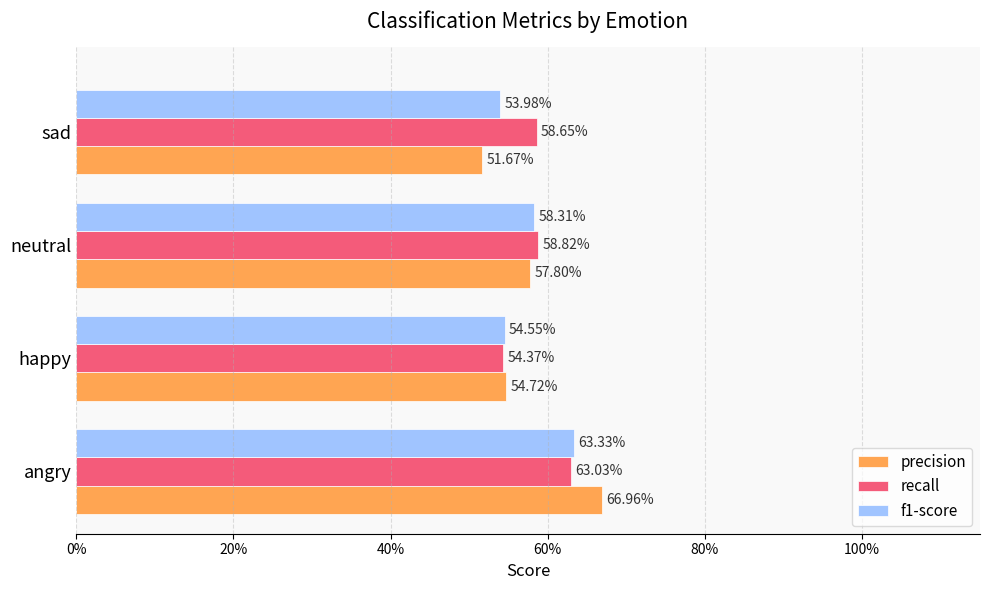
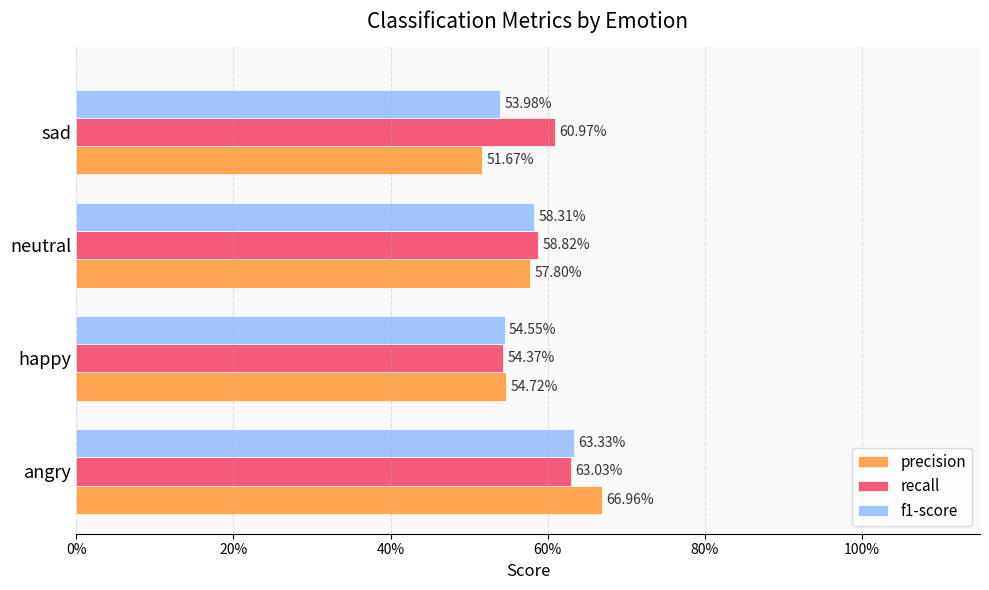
recall, sad: 58.65% -> 60.97%
